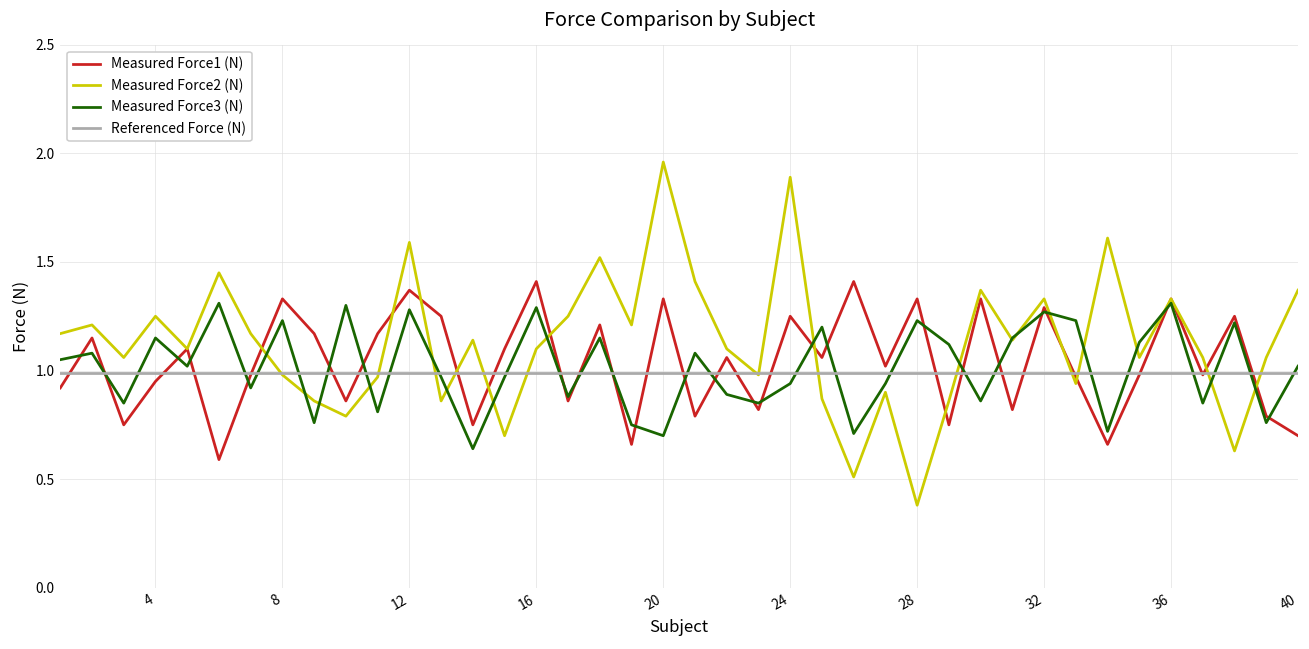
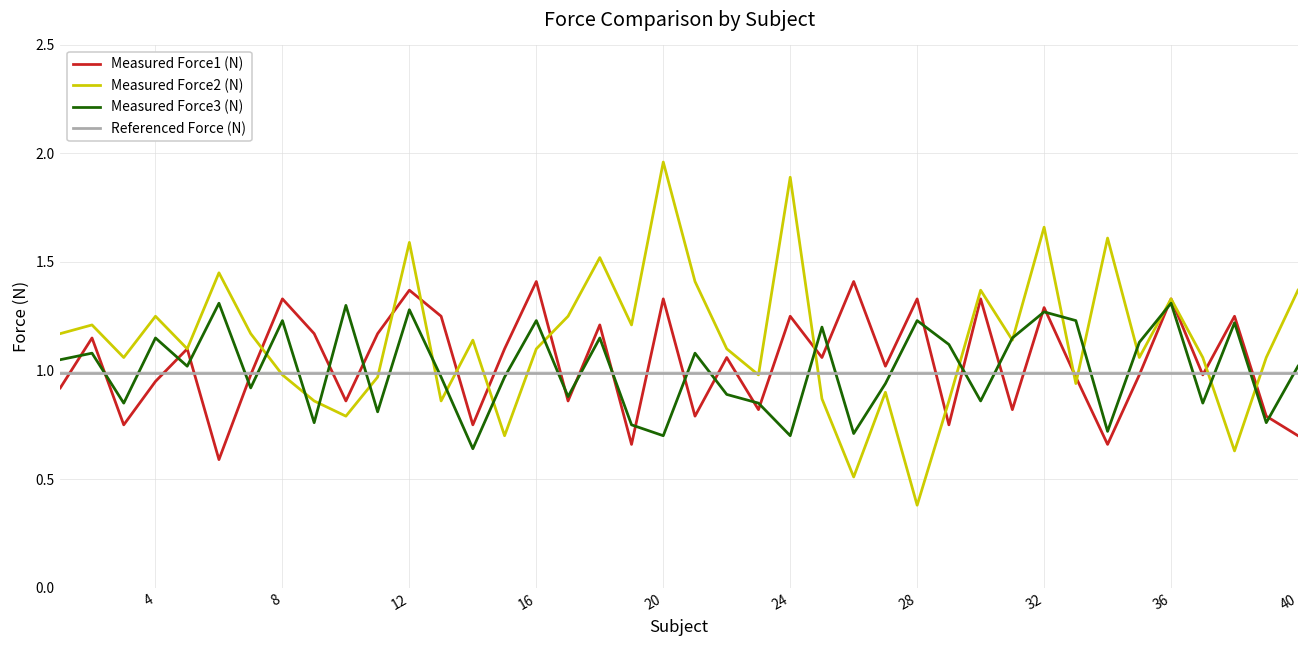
Measured Force3 (N), 16: 1.29 -> 1.23
Measured Force3 (N), 24: 0.94 -> 0.70
Measured Force2 (N), 32: 1.33 -> 1.66
